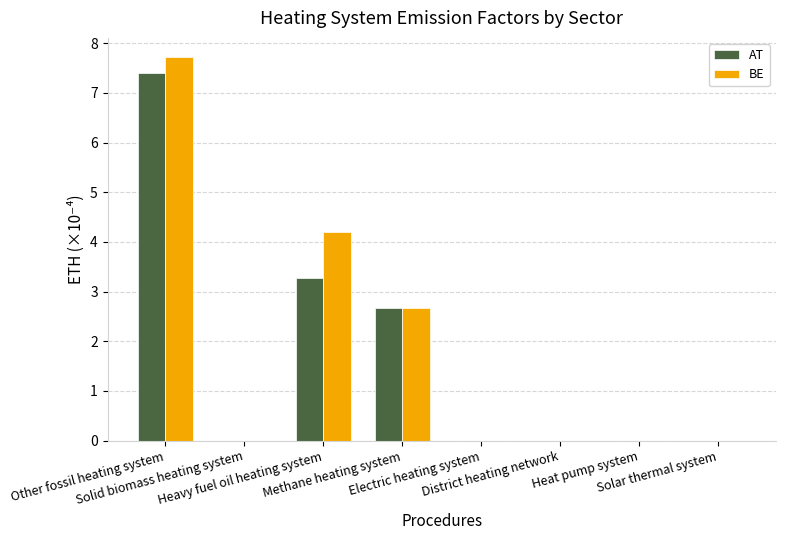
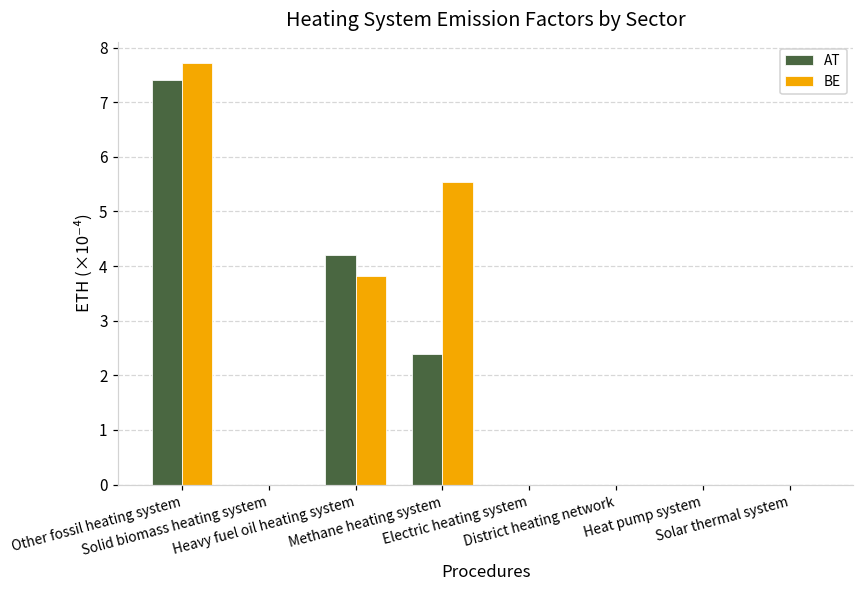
AT, Heavy fuel oil heating system: 3.3 -> 4.2
BE, Heavy fuel oil heating system: 4.2 -> 3.8
AT, Methane heating system: 2.7 -> 2.4
BE, Methane heating system: 2.7 -> 5.5
